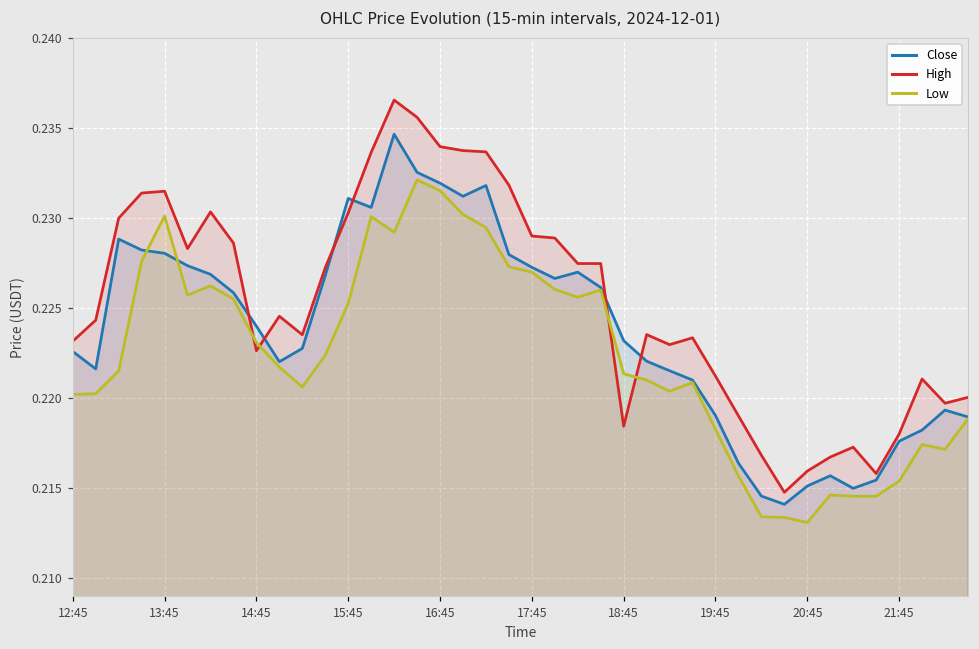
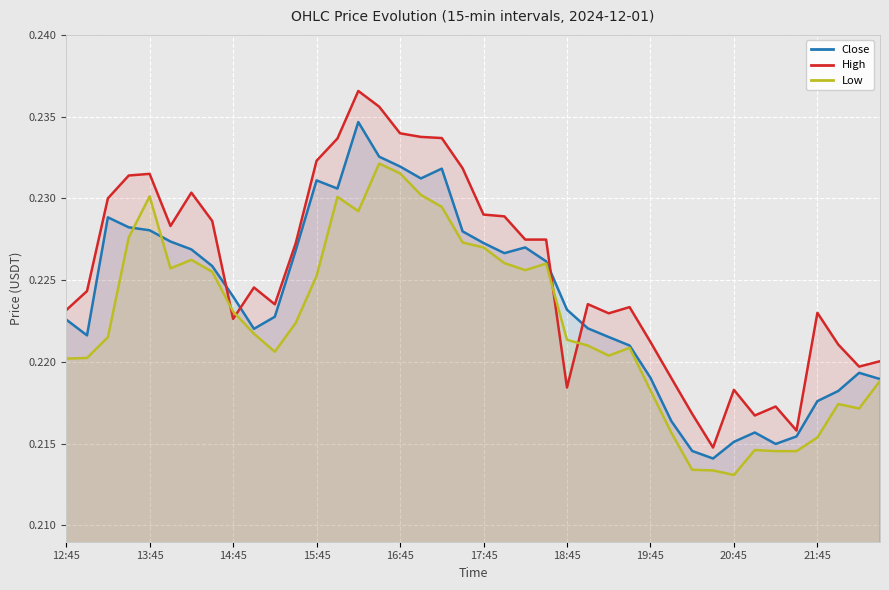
High, 15:45: 0.2303 -> 0.2323
High, 20:45: 0.2159 -> 0.2183
High, 21:45: 0.218 -> 0.223
